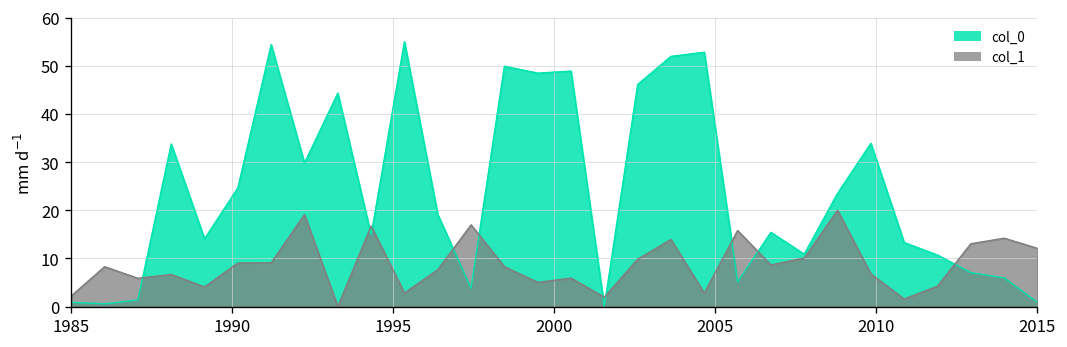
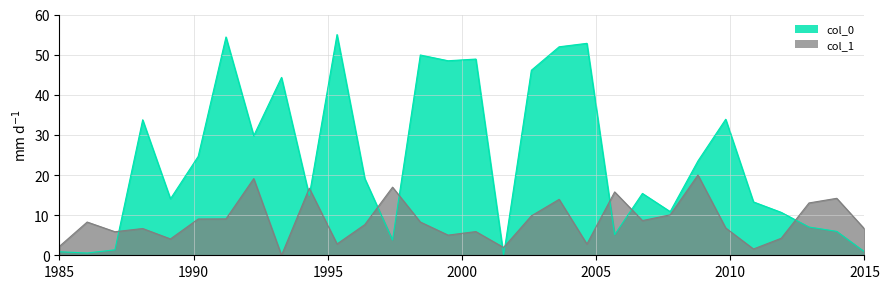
col_1, 2015: 12 -> 7
